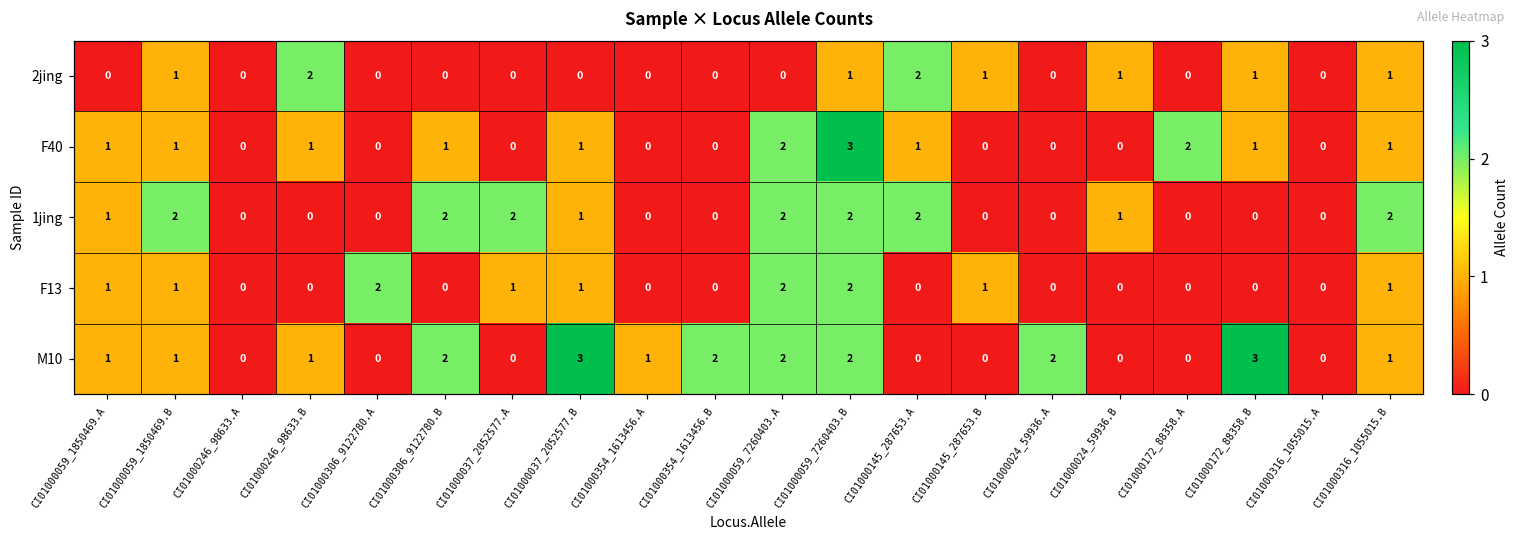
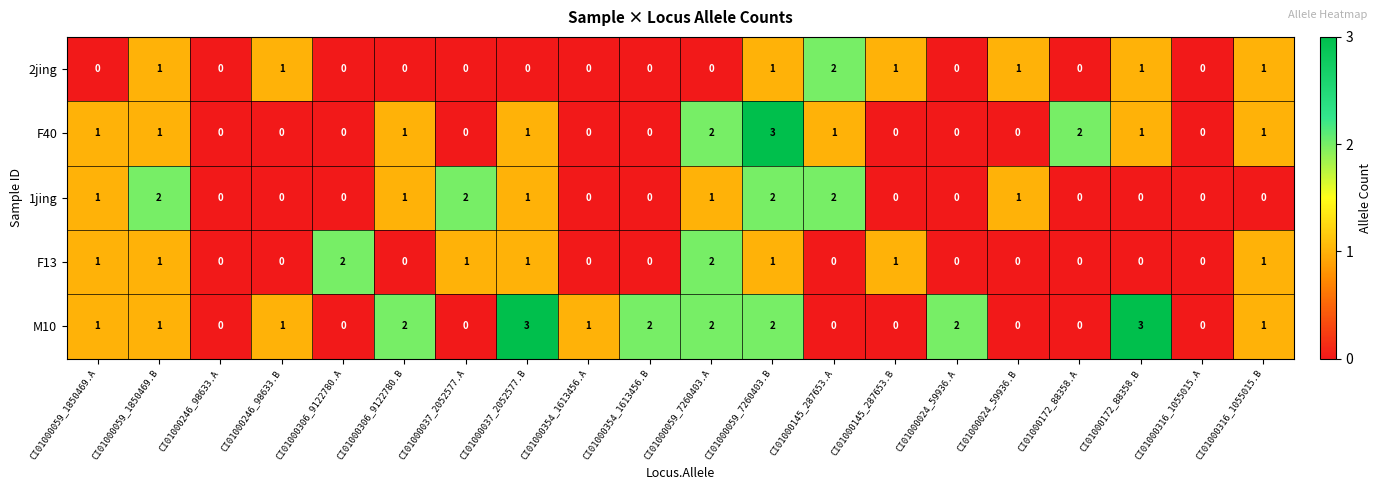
2jing, CI01000246_98633.B: 2 -> 1
F40, CI01000246_98633.B: 1 -> 0
1jing, CI01000306_9122780.B: 2 -> 1
1jing, CI01000059_7260403.A: 2 -> 1
1jing, CI01000316_1055015.B: 2 -> 0
F13, CI01000059_7260403.B: 2 -> 1
